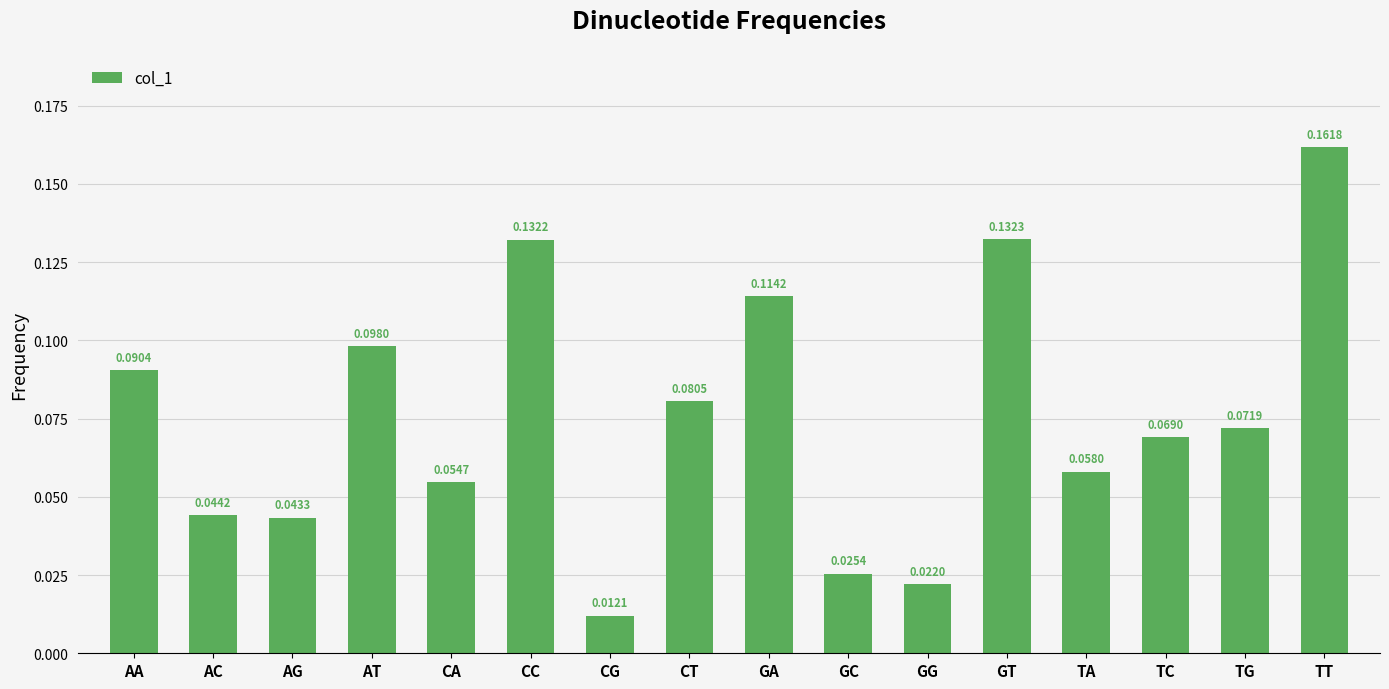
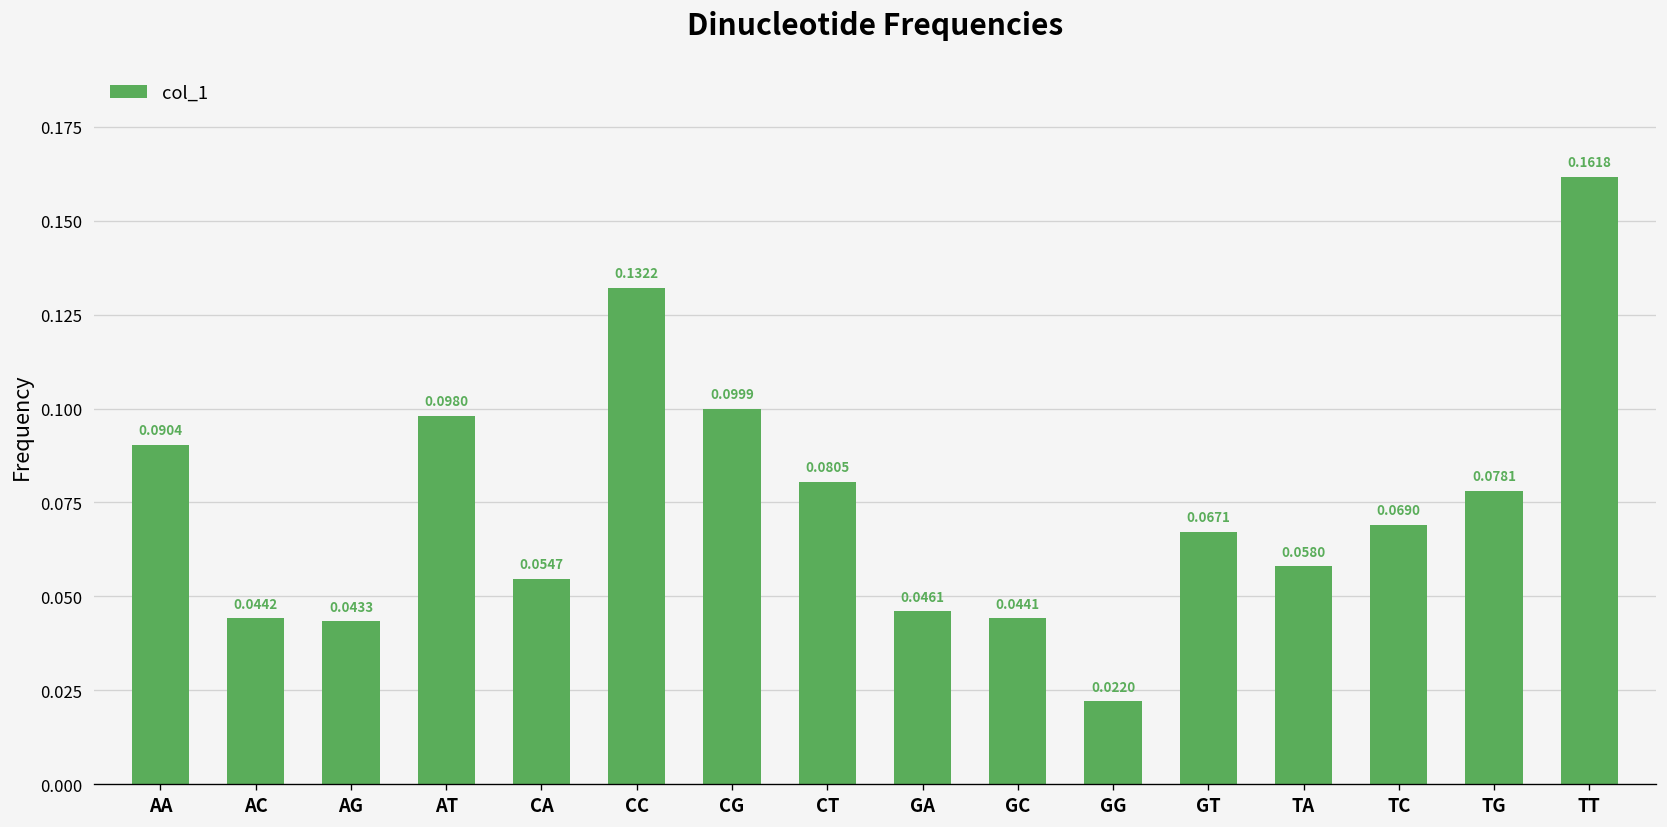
CG: 0.0121 -> 0.0999
GA: 0.1142 -> 0.0461
GC: 0.0254 -> 0.0441
GT: 0.1323 -> 0.0671
TG: 0.0719 -> 0.0781
